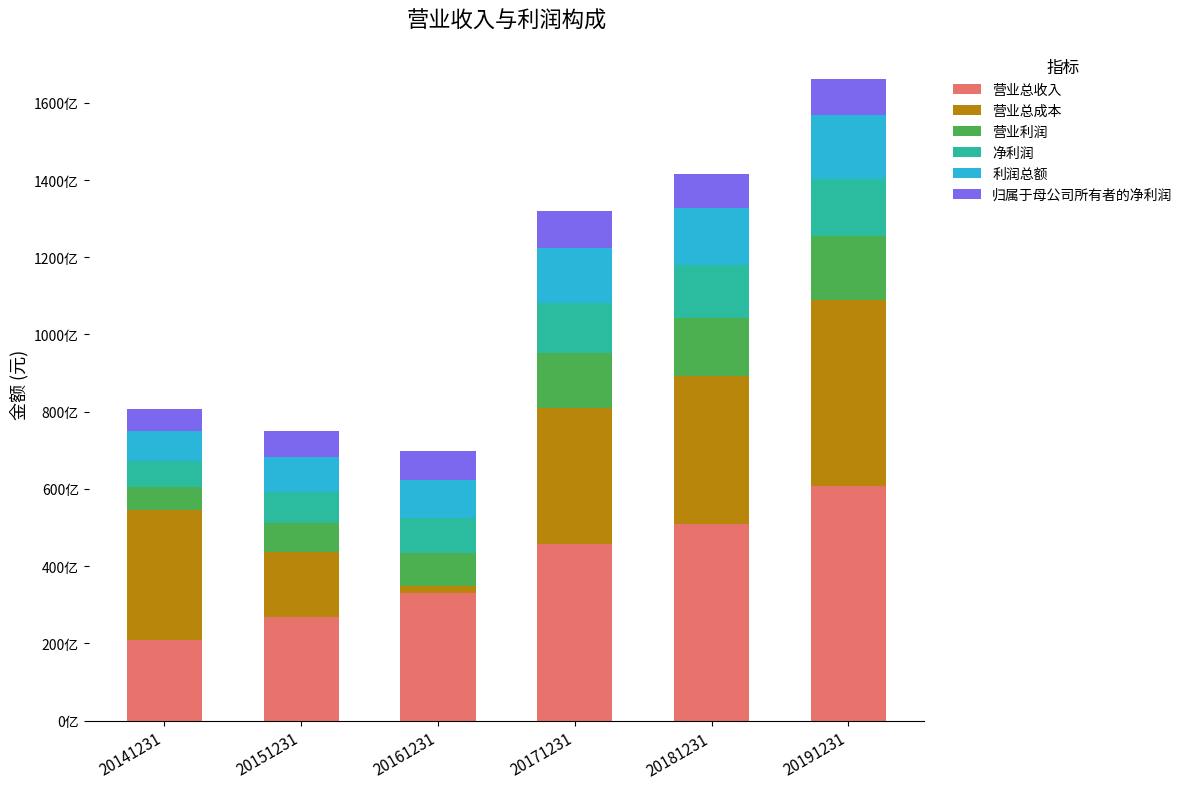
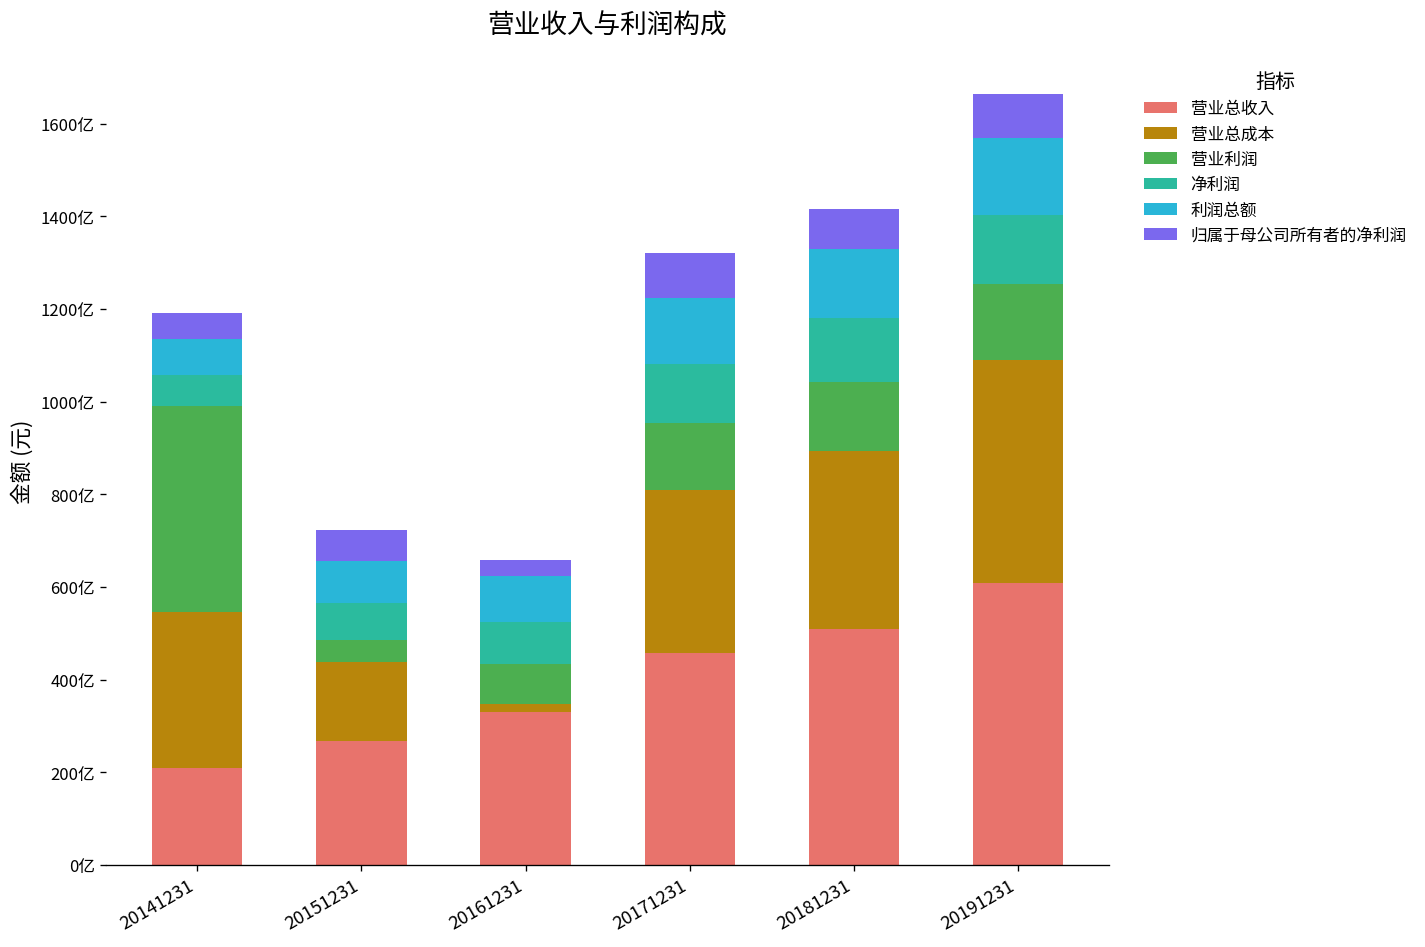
营业利润, 20141231: 60亿 -> 450亿
营业利润, 20151231: 80亿 -> 50亿
归属于母公司所有者的净利润, 20161231: 70亿 -> 40亿
